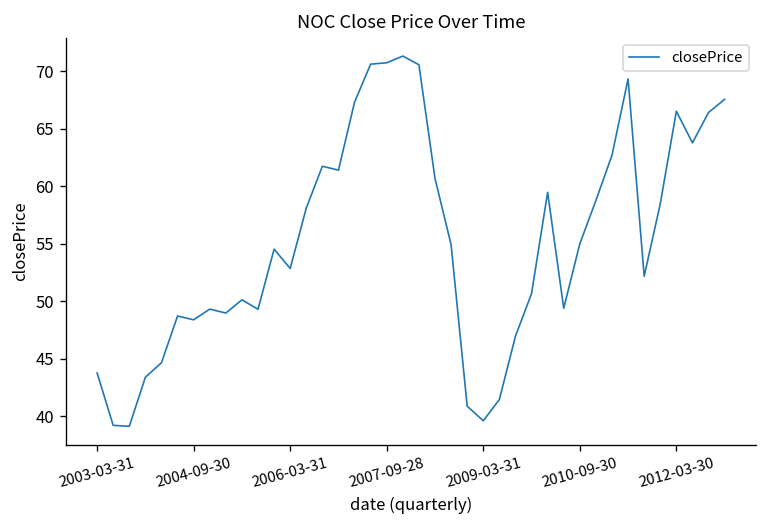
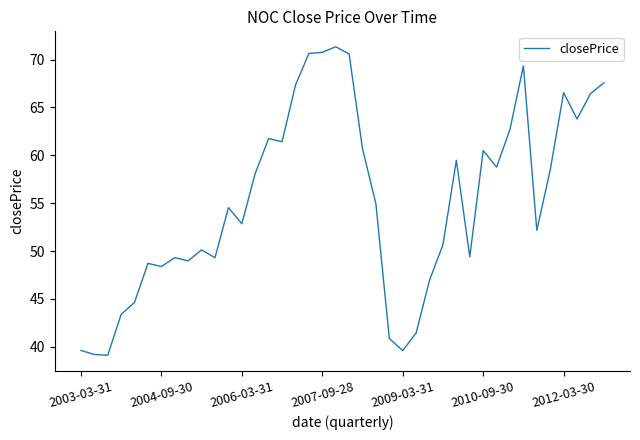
2003-03-31: 44 -> 40
2010-09-30: 55 -> 61
